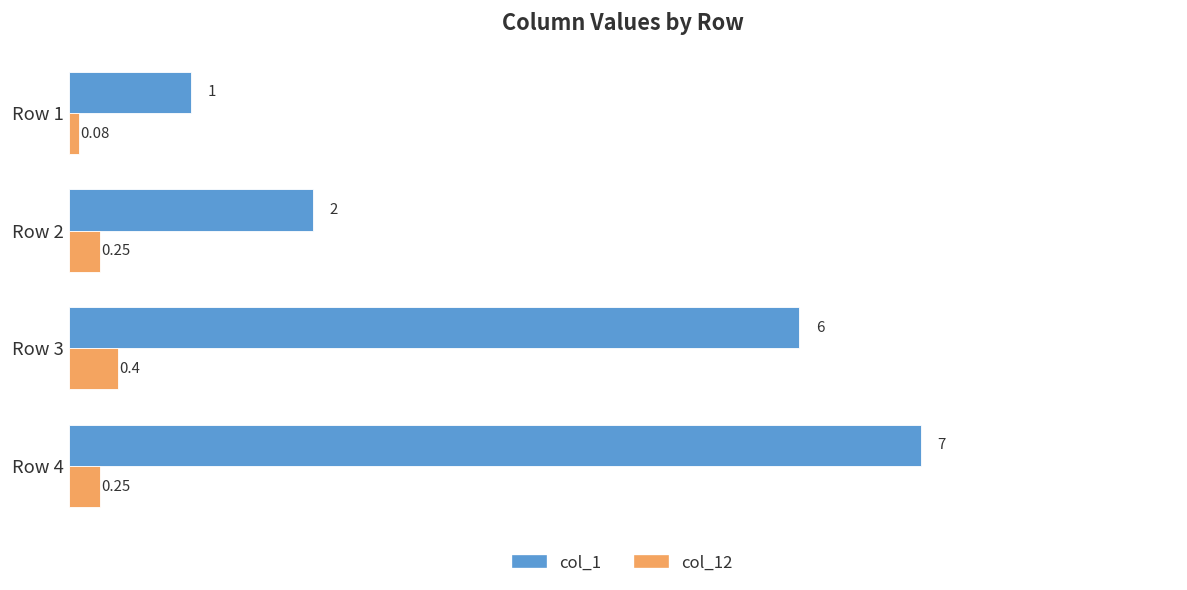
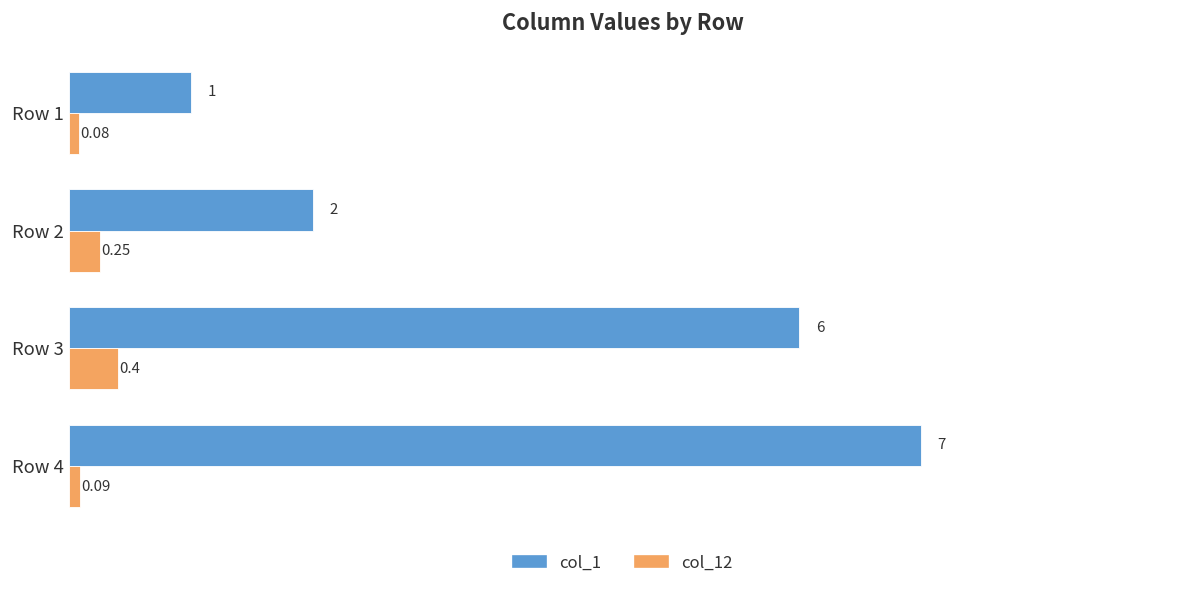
col_12, Row 4: 0.25 -> 0.09
